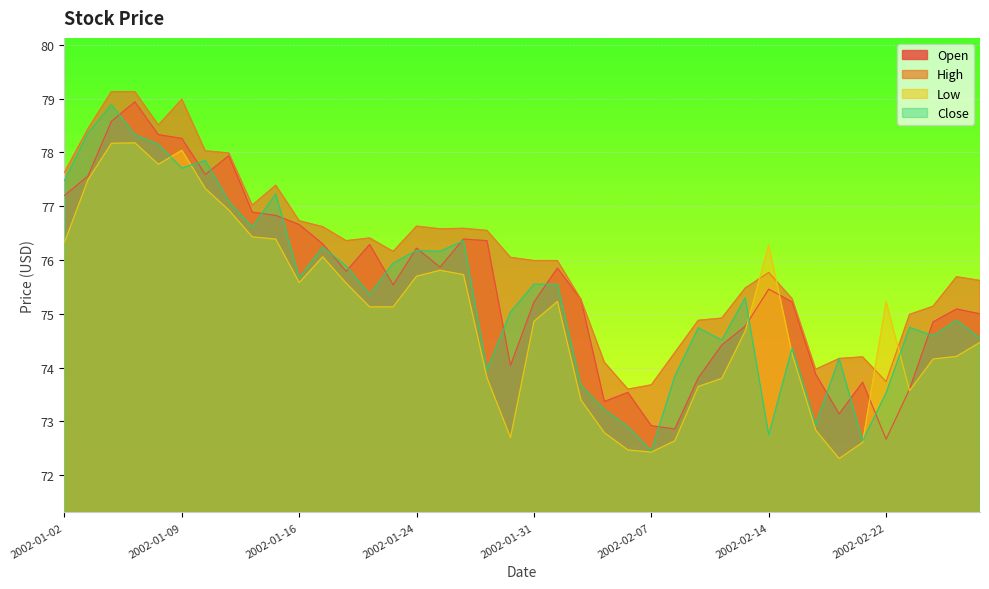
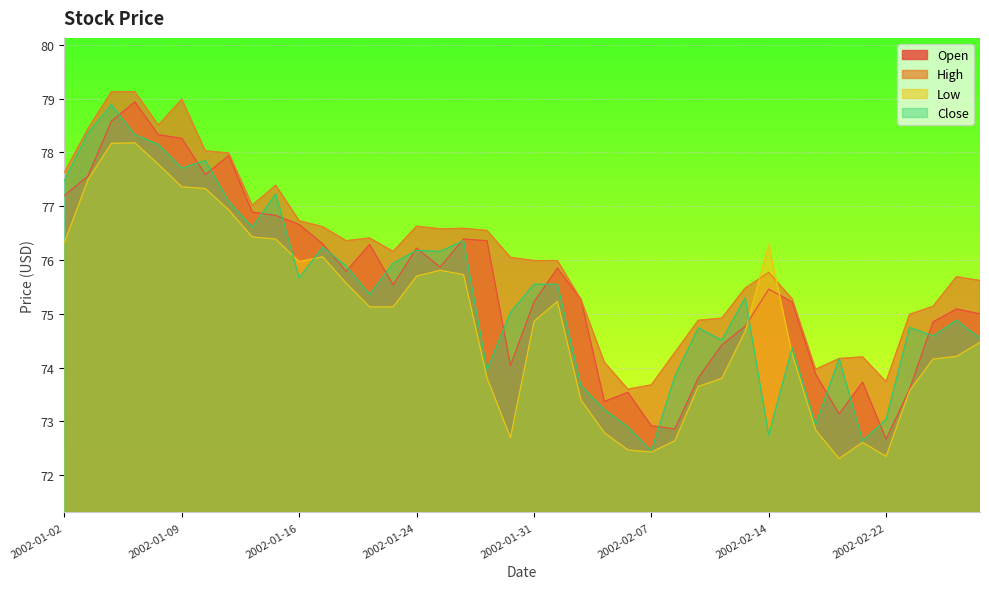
Low, 2002-01-09: 78.0 -> 77.4
Low, 2002-01-16: 75.6 -> 76.0
Low, 2002-02-22: 75.2 -> 72.4
Close, 2002-02-22: 73.5 -> 73.0
